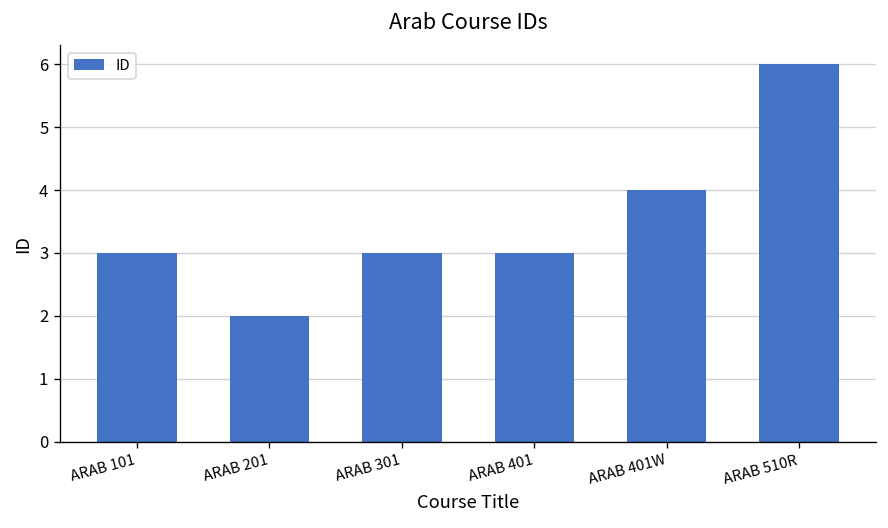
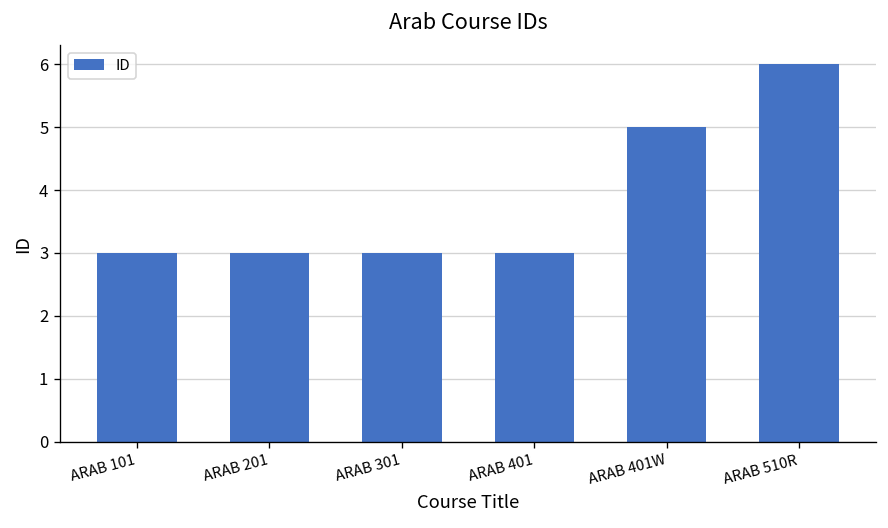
ARAB 201: 2 -> 3
ARAB 401W: 4 -> 5
